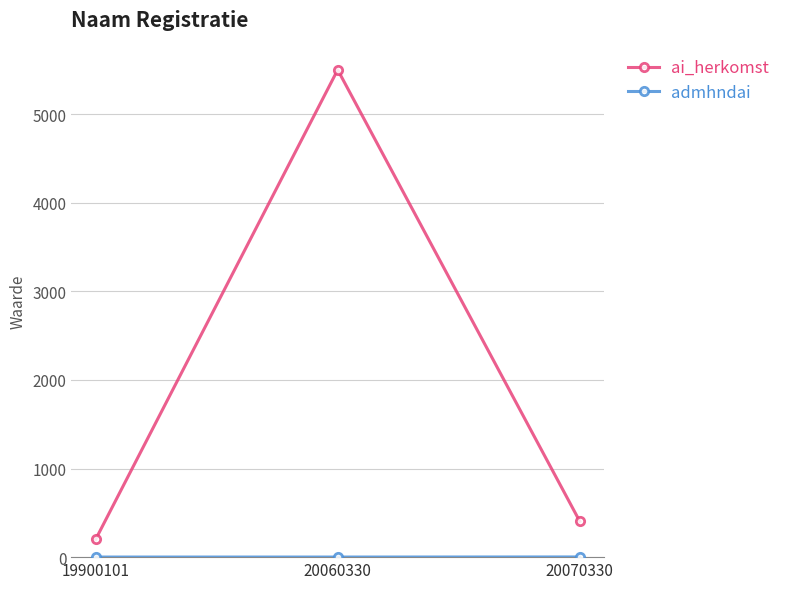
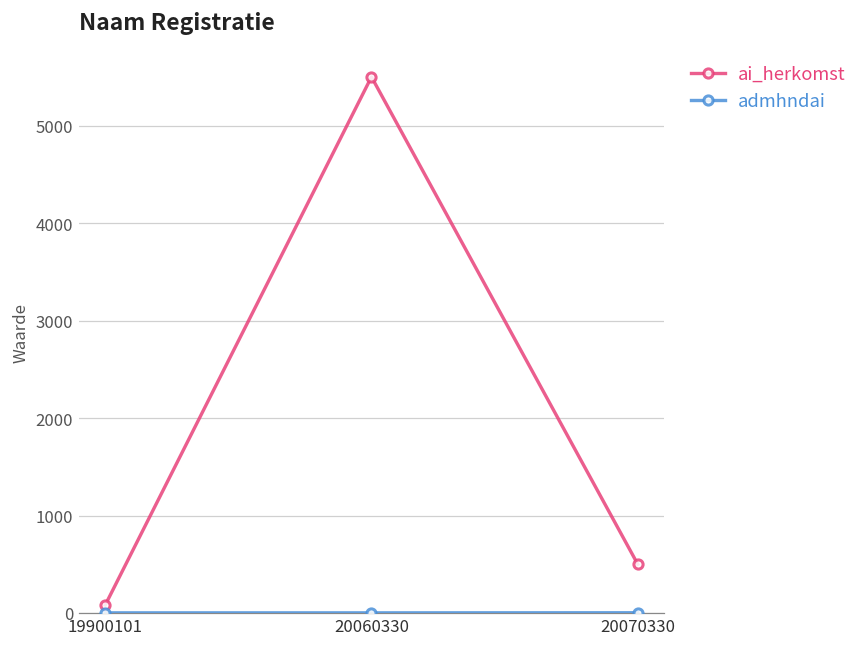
ai_herkomst, 19900101: 200 -> 100
ai_herkomst, 20070330: 400 -> 500
